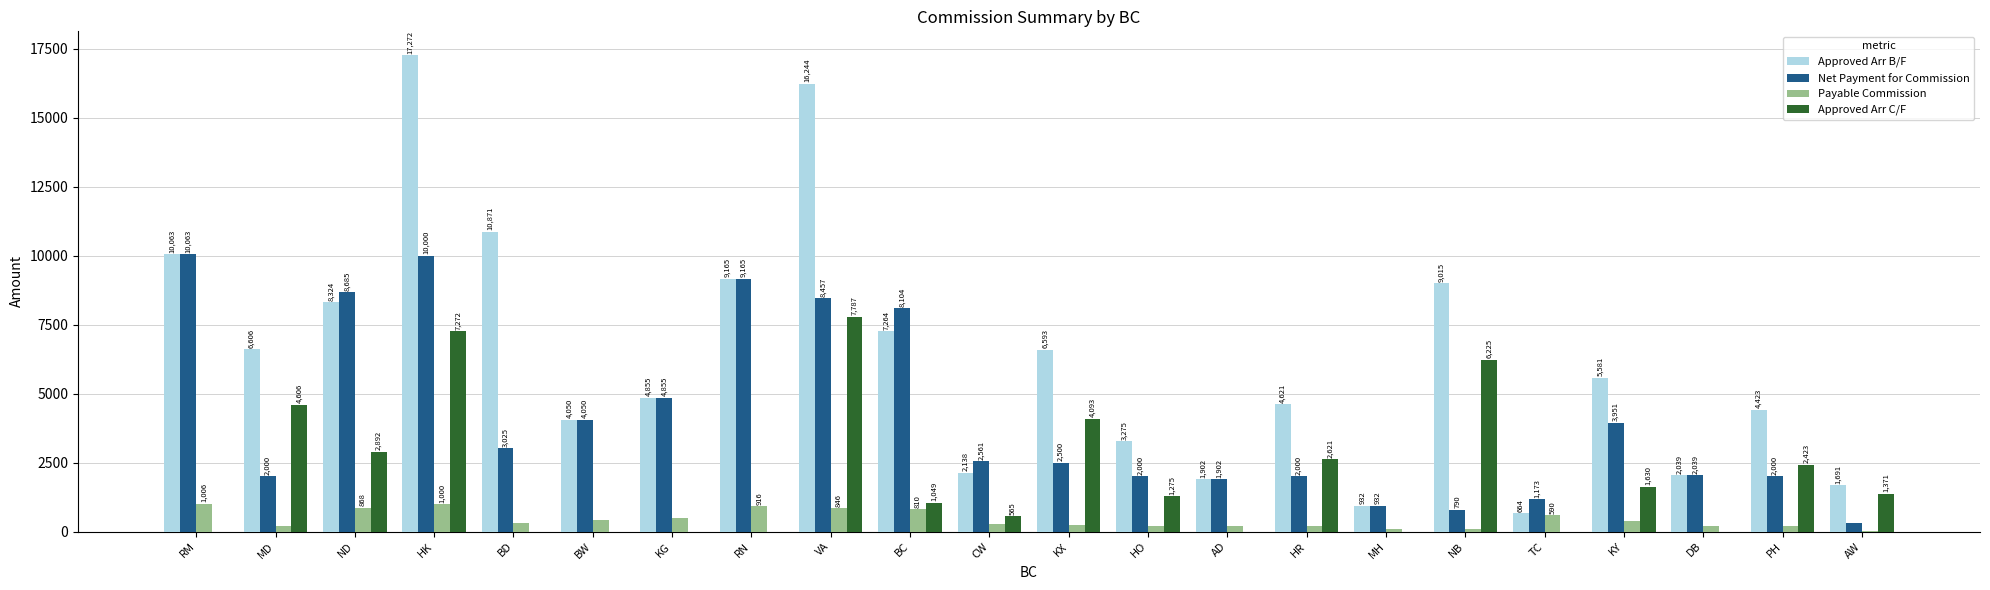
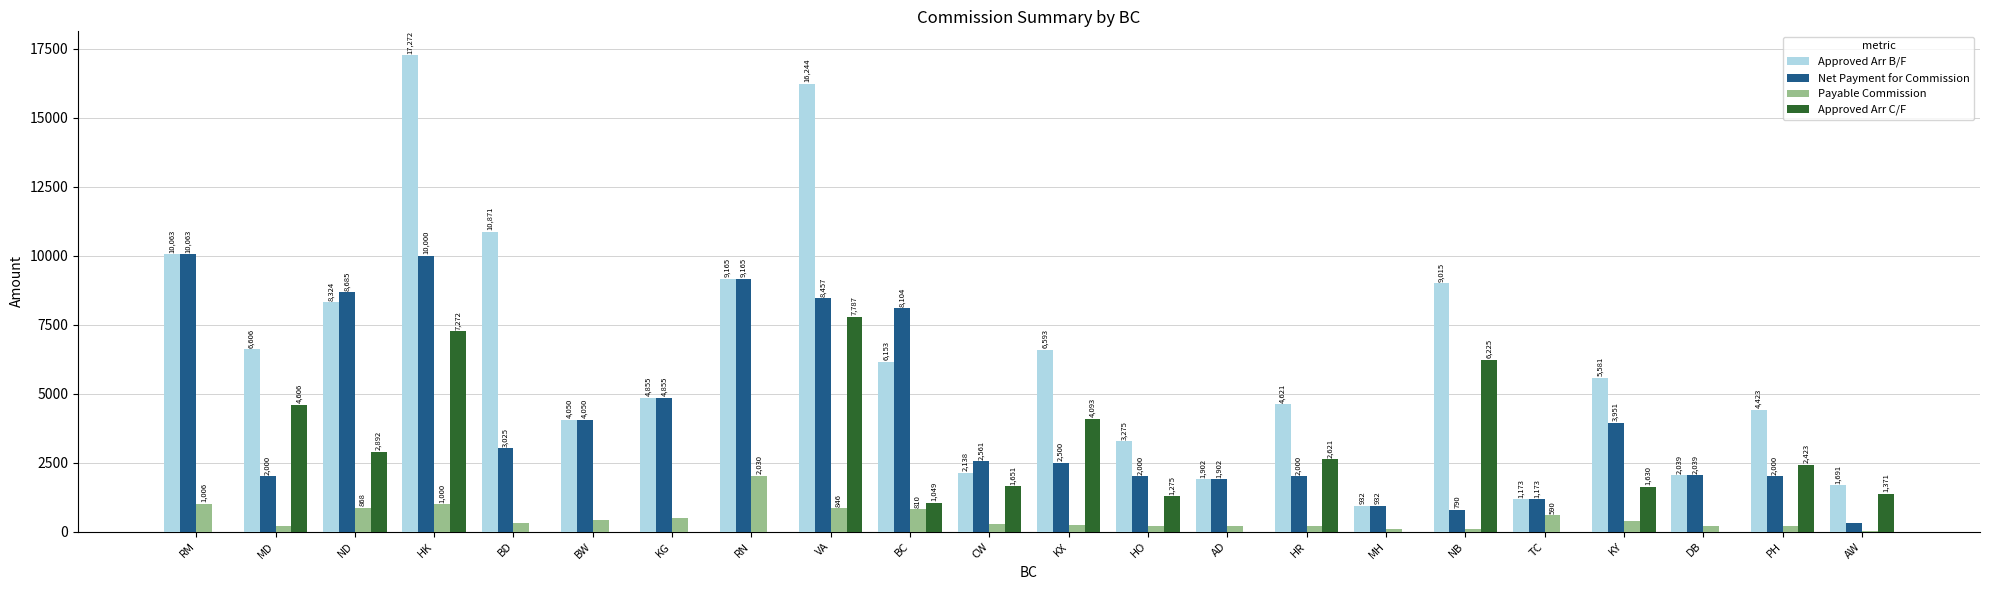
Payable Commission, RN: 916 -> 2,030
Approved Arr B/F, BC: 7,264 -> 6,153
Approved Arr C/F, CW: 565 -> 1,651
Approved Arr B/F, TC: 664 -> 1,173
